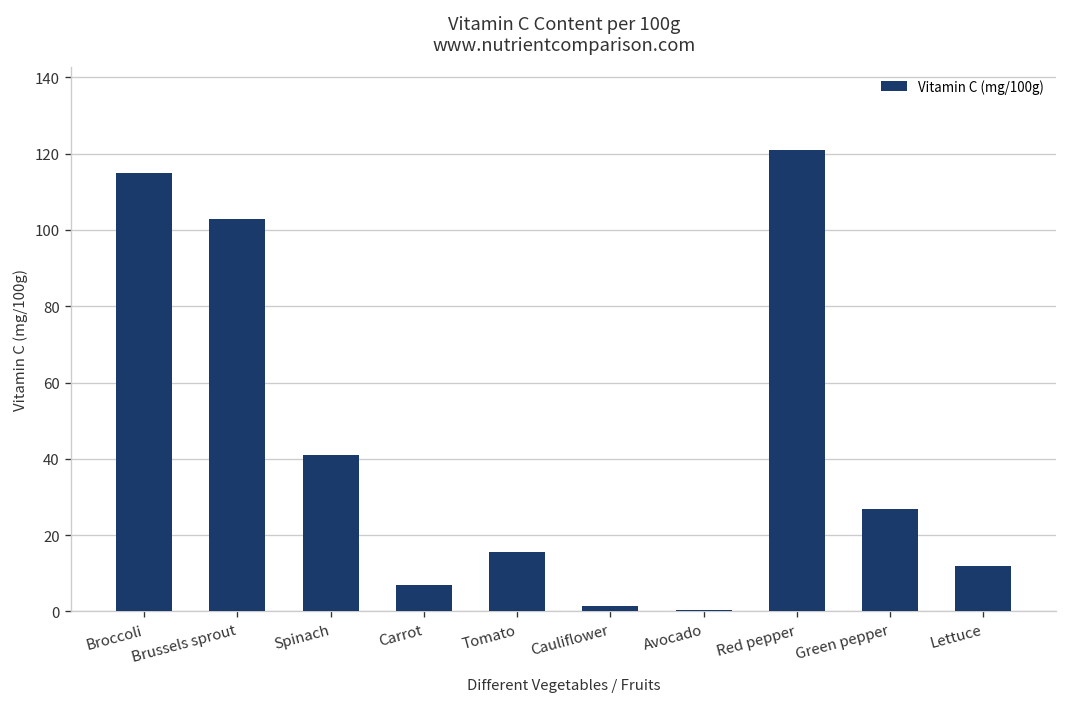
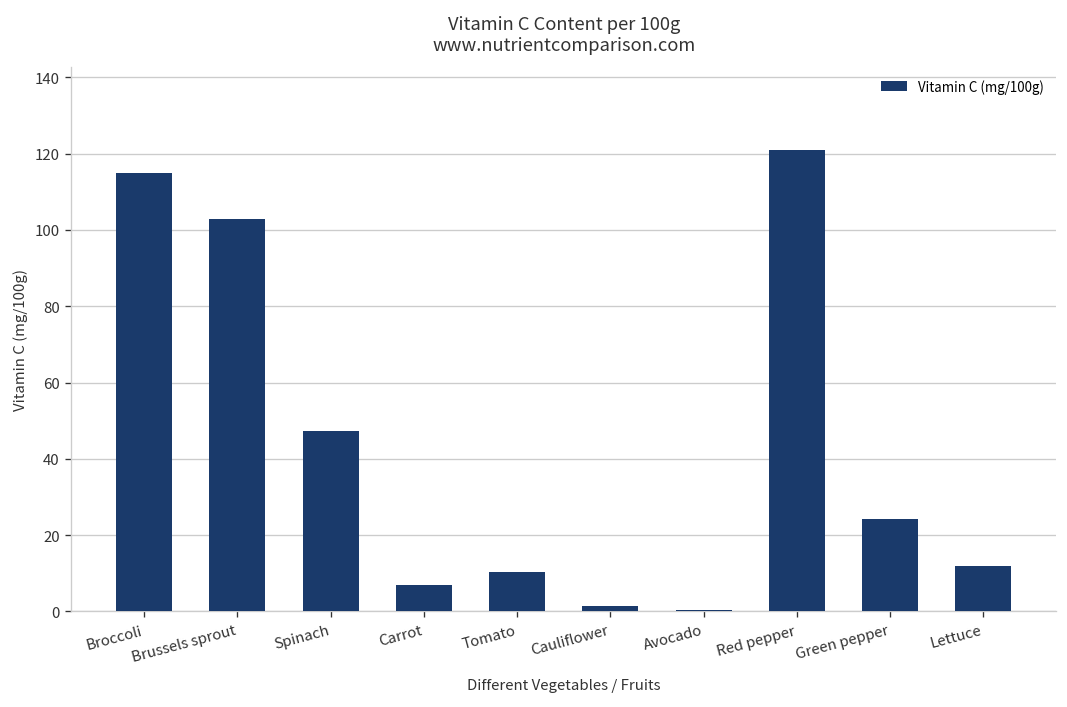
Spinach: 41 -> 47
Tomato: 16 -> 10
Green pepper: 27 -> 24
